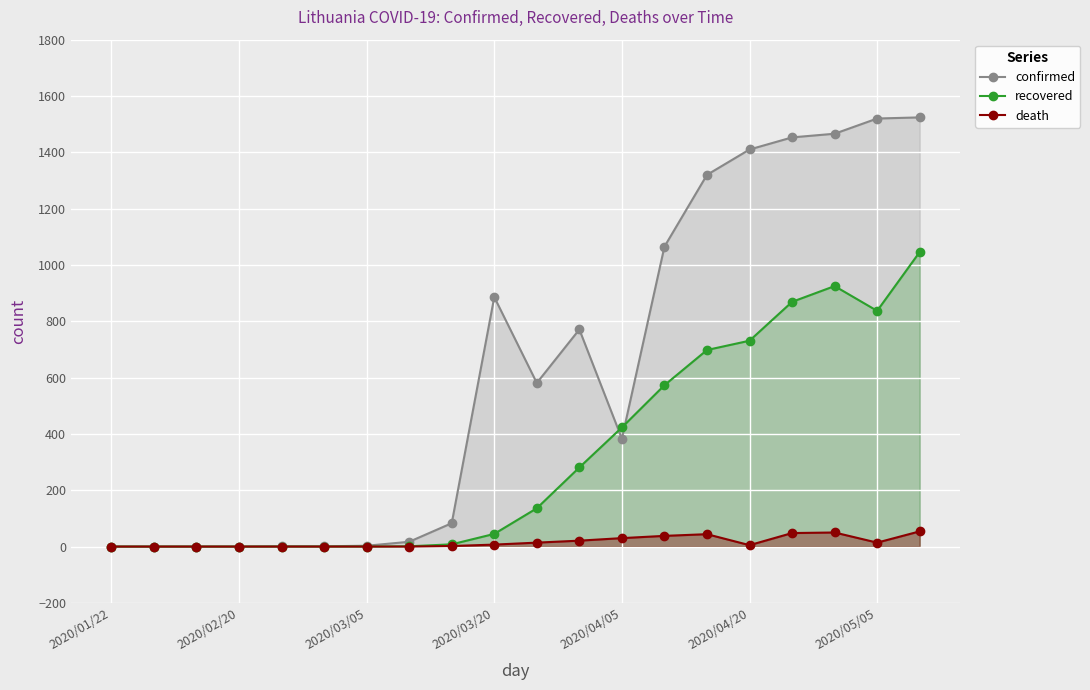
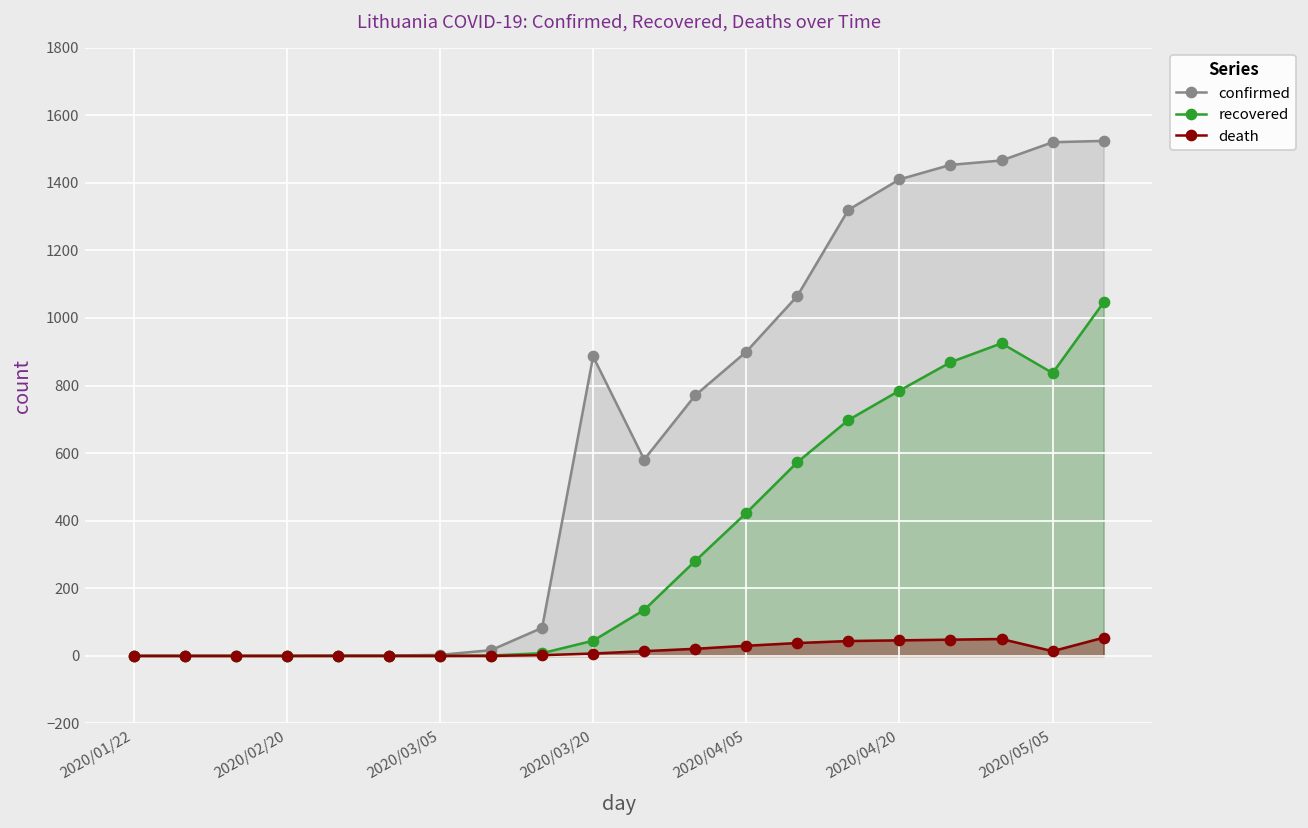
confirmed, 2020/04/05: 380 -> 900
recovered, 2020/04/20: 730 -> 790
death, 2020/04/20: 10 -> 50
